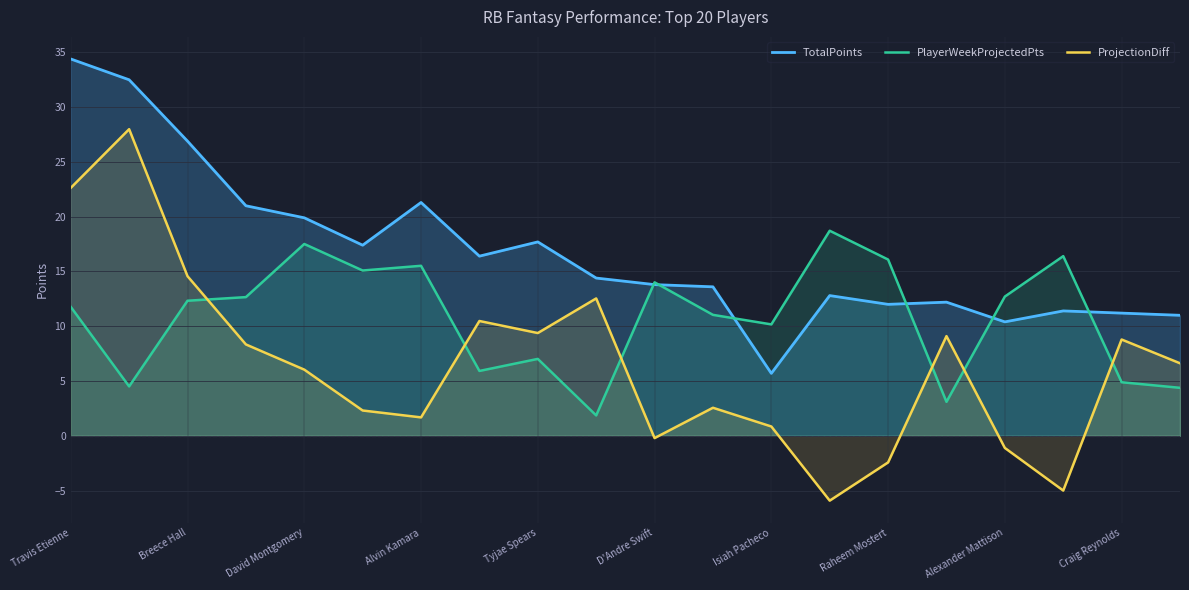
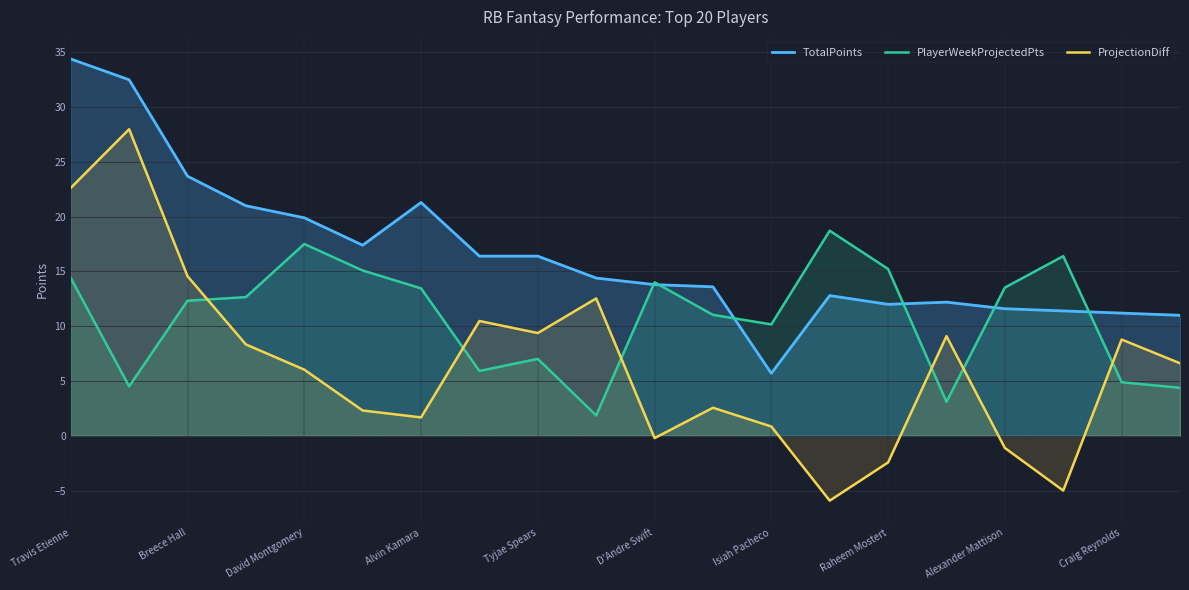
PlayerWeekProjectedPts, Travis Etienne: 11.8 -> 14.4
TotalPoints, Breece Hall: 26.9 -> 23.7
PlayerWeekProjectedPts, Alvin Kamara: 15.5 -> 13.5
TotalPoints, Tyjae Spears: 17.7 -> 16.4
PlayerWeekProjectedPts, Raheem Mostert: 16.1 -> 15.2
TotalPoints, Alexander Mattison: 10.4 -> 11.6
PlayerWeekProjectedPts, Alexander Mattison: 12.7 -> 13.5
